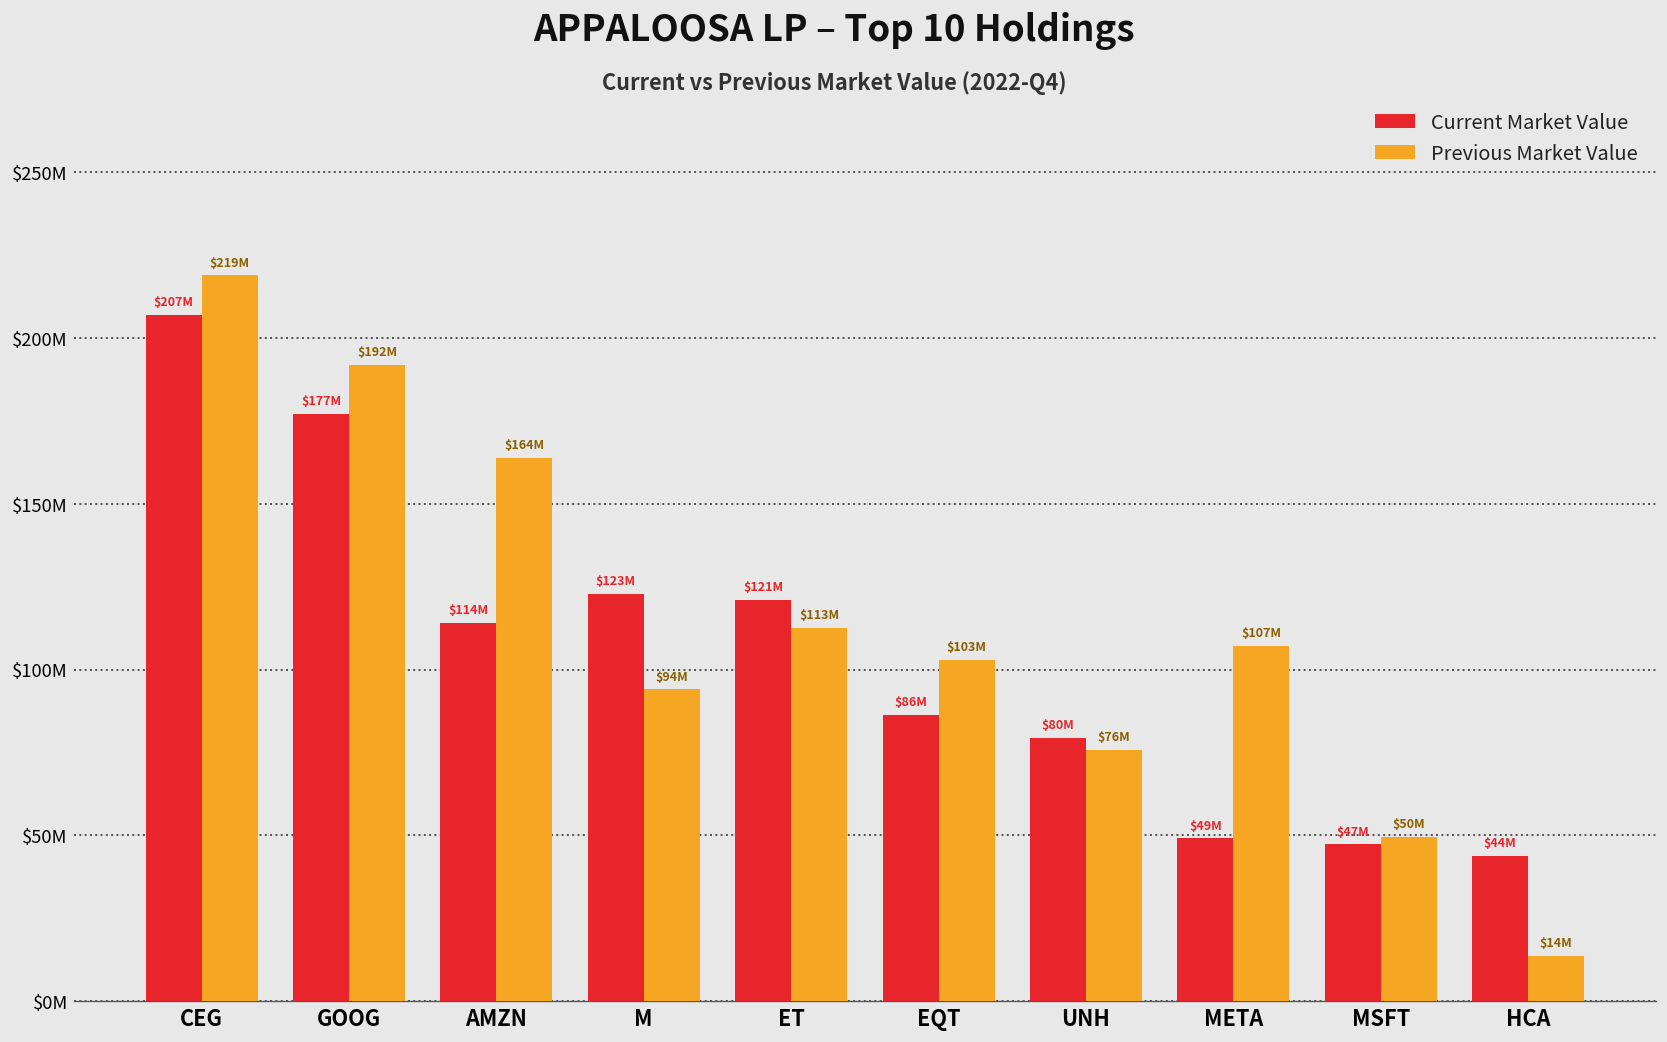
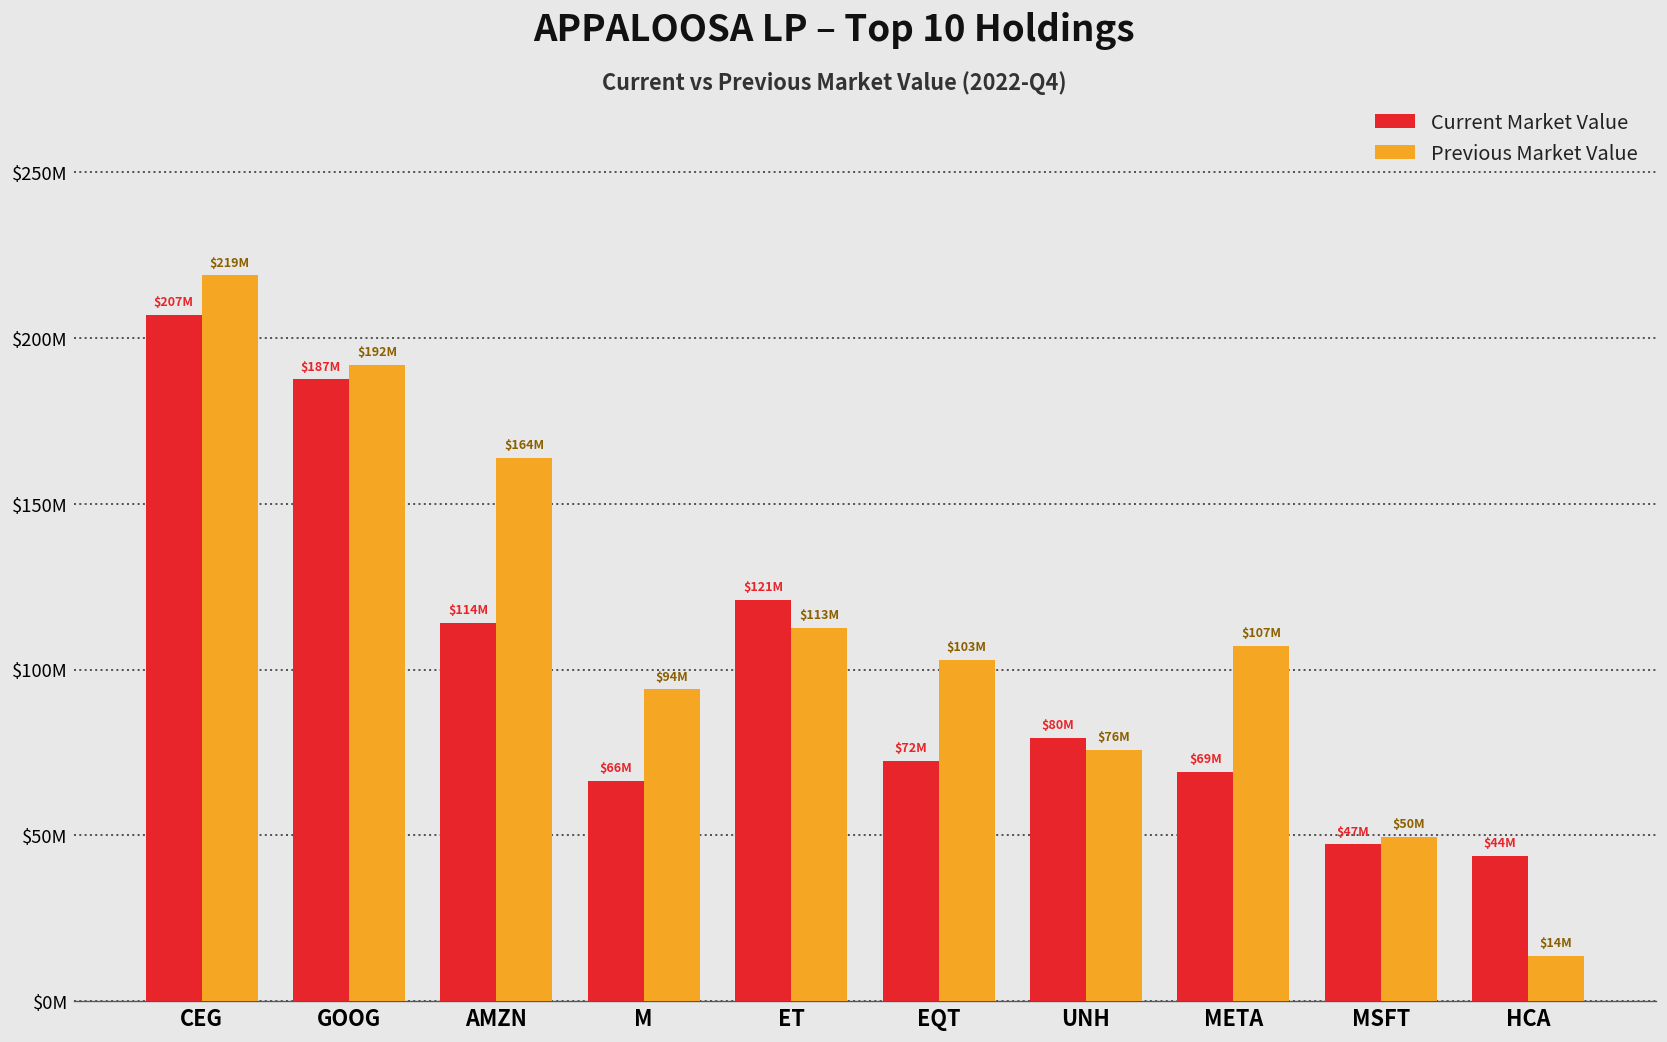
Current Market Value, GOOG: $177M -> $187M
Current Market Value, M: $123M -> $66M
Current Market Value, EQT: $86M -> $72M
Current Market Value, META: $49M -> $69M
